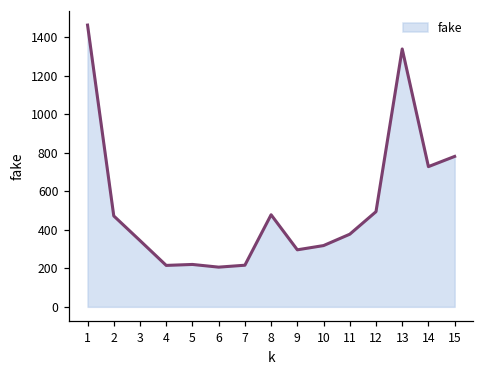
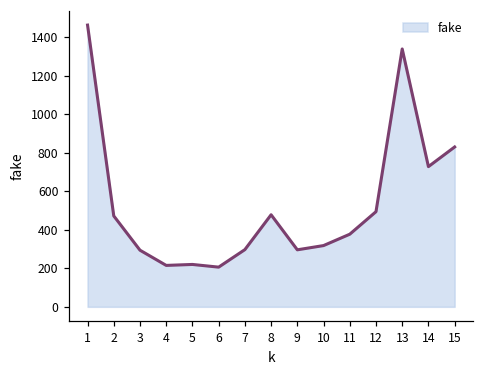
3: 340 -> 290
7: 220 -> 300
15: 780 -> 830
